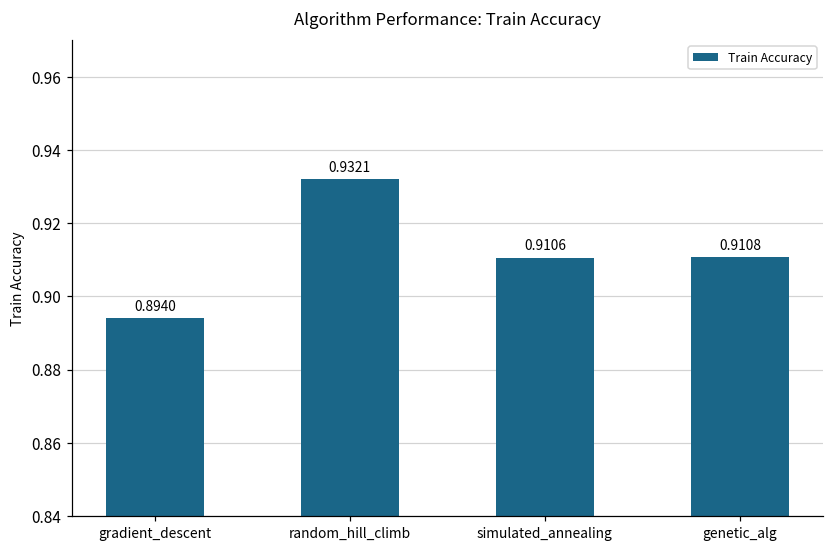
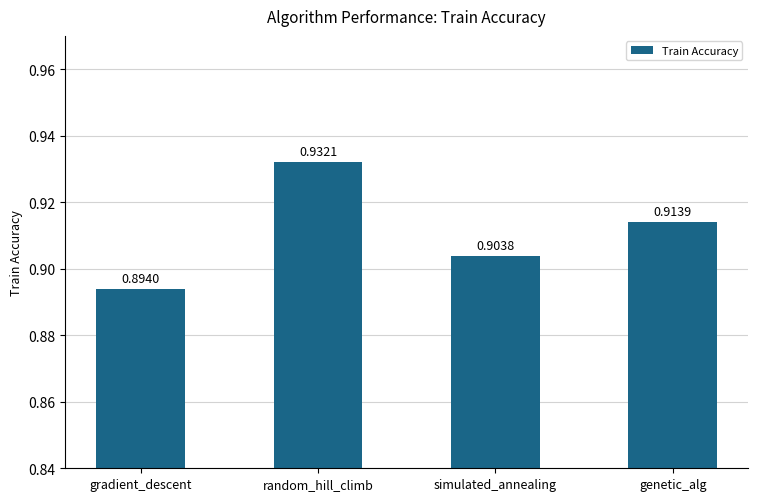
simulated_annealing: 0.9106 -> 0.9038
genetic_alg: 0.9108 -> 0.9139
